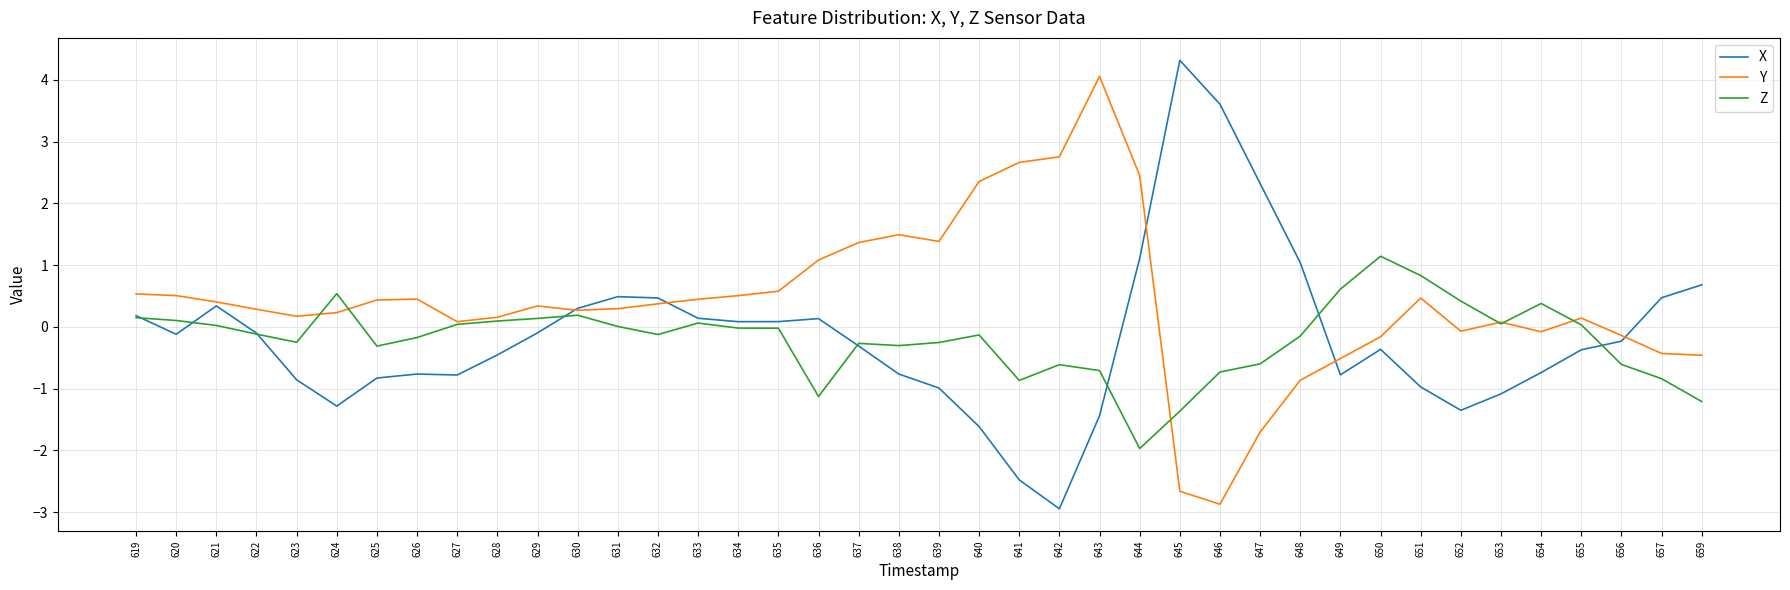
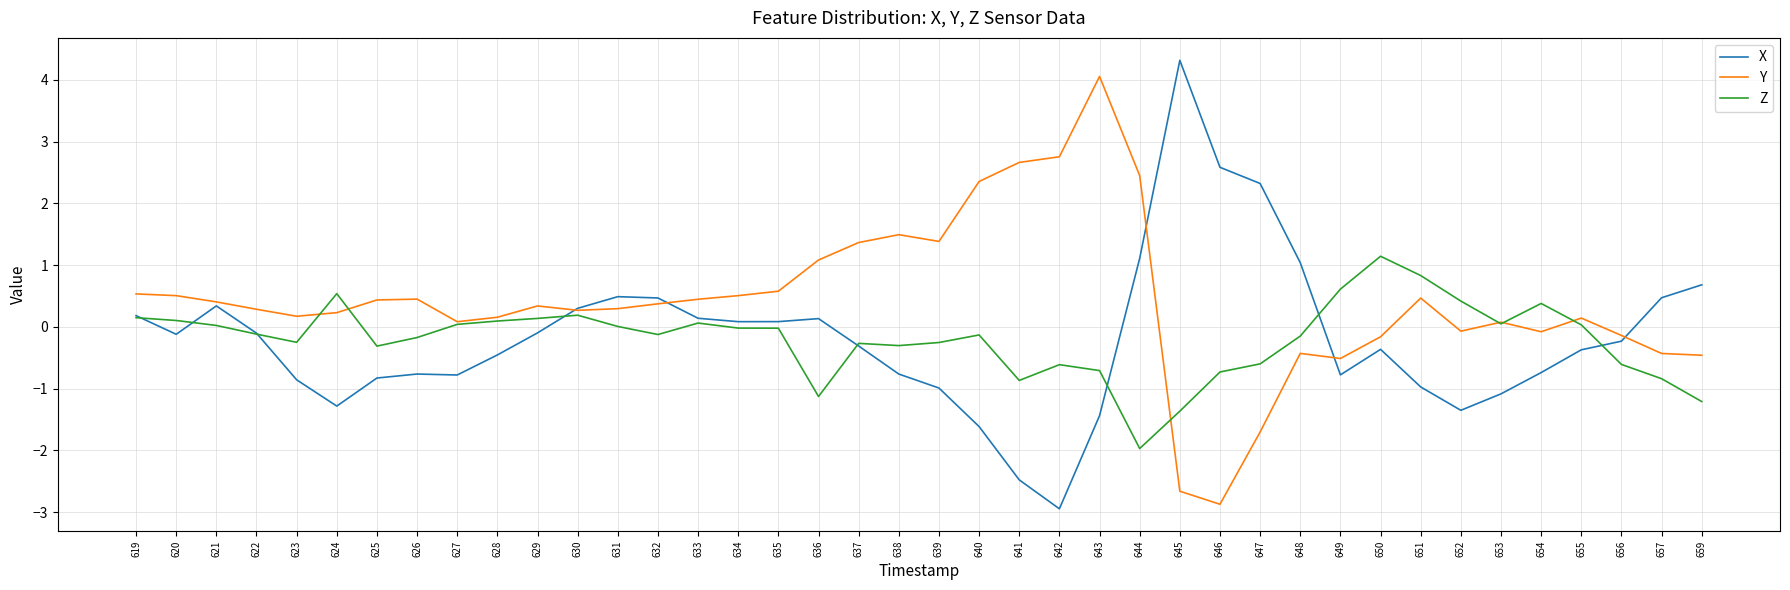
X, 646: 3.6 -> 2.6
Y, 648: -0.9 -> -0.4
